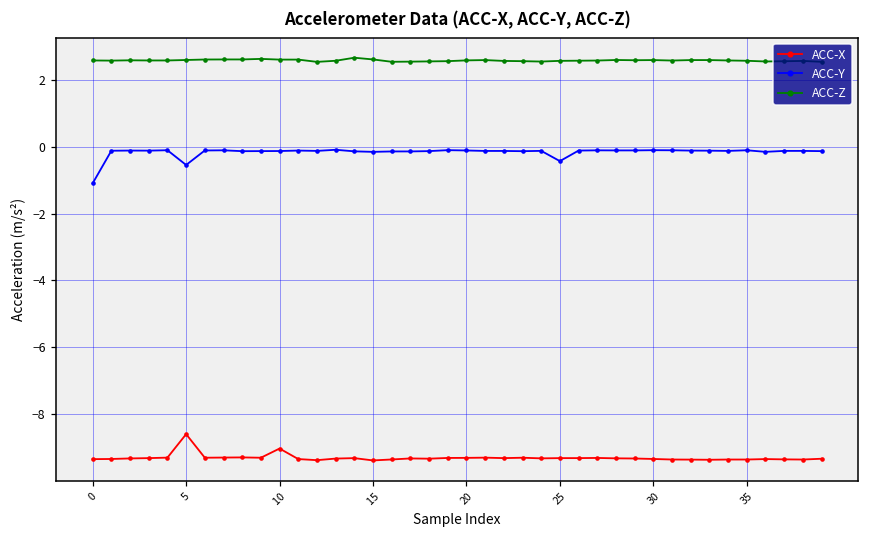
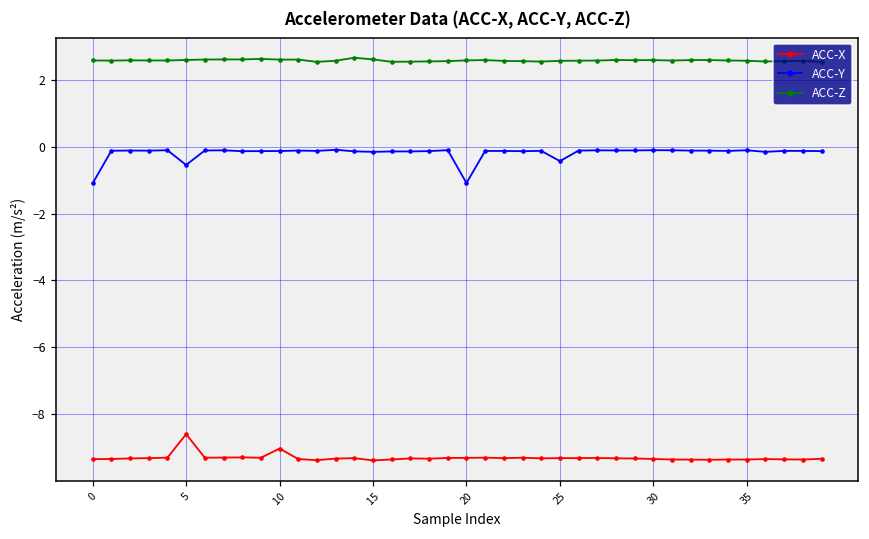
ACC-Y, 20: -0.1 -> -1.1
